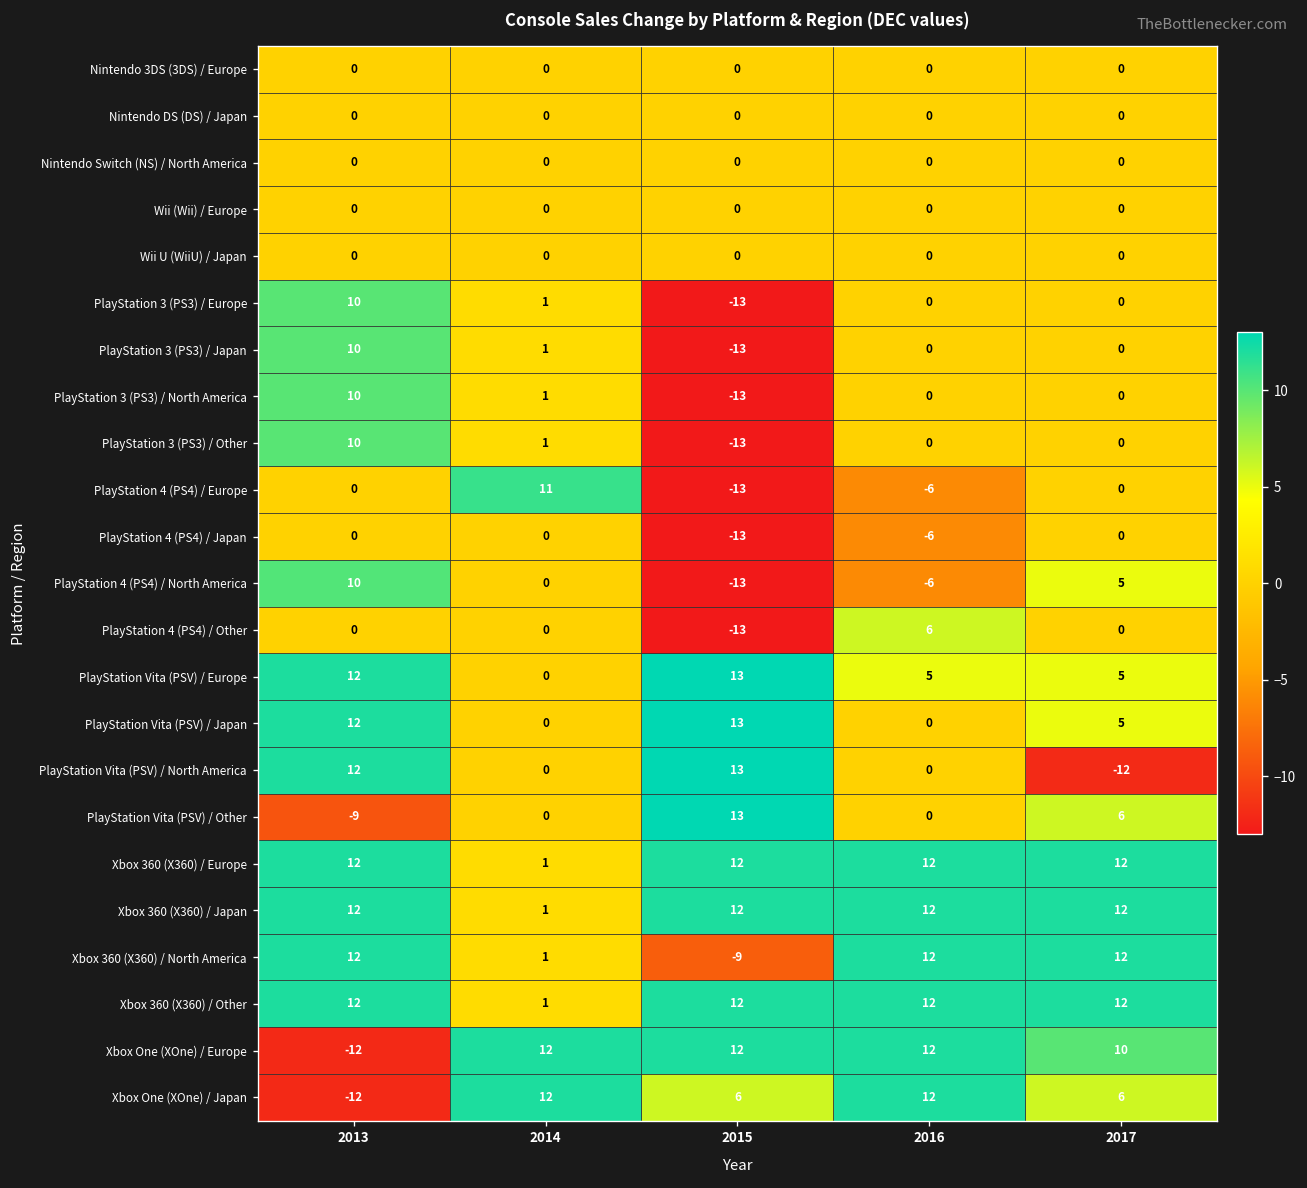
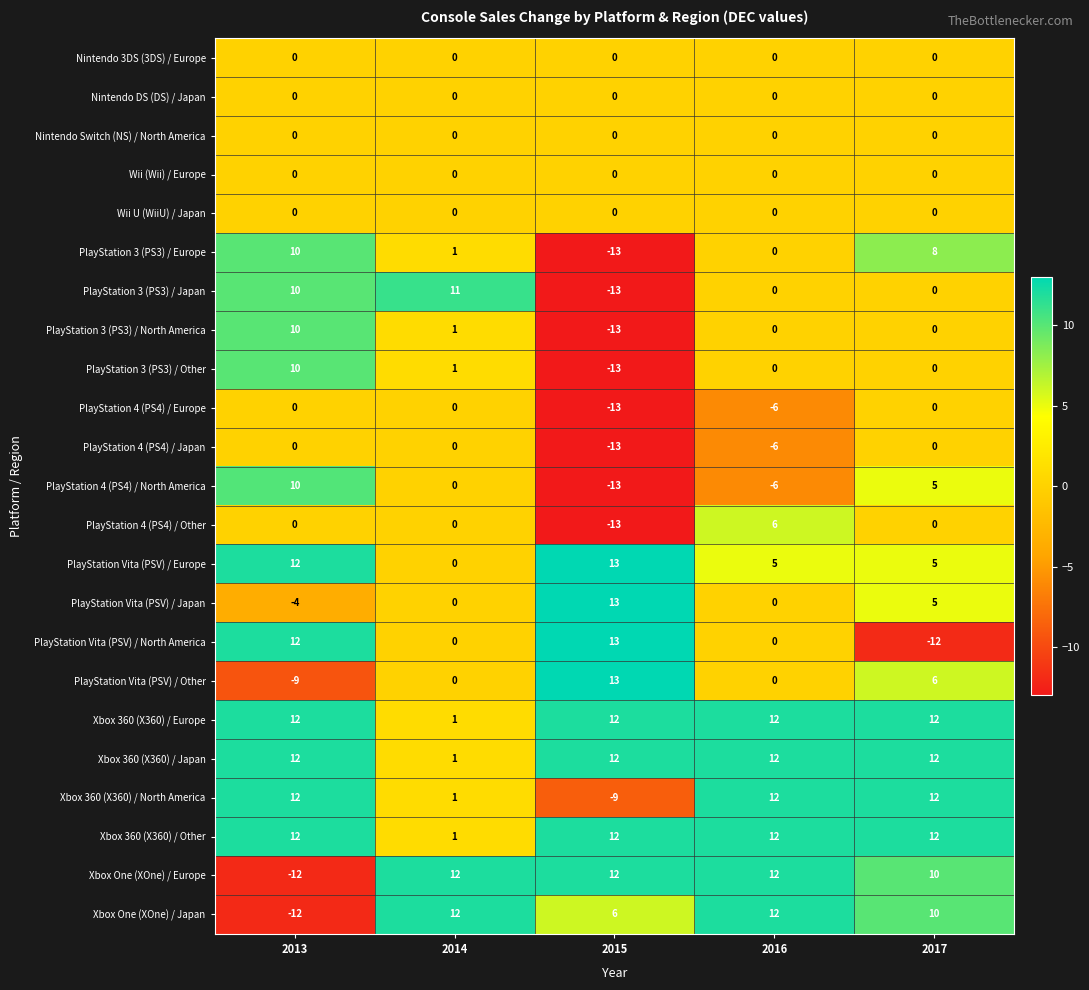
PlayStation 3 (PS3) / Europe, 2017: 0 -> 8
PlayStation 3 (PS3) / Japan, 2014: 1 -> 11
PlayStation 4 (PS4) / Europe, 2014: 11 -> 0
PlayStation Vita (PSV) / Japan, 2013: 12 -> -4
Xbox One (XOne) / Japan, 2017: 6 -> 10
